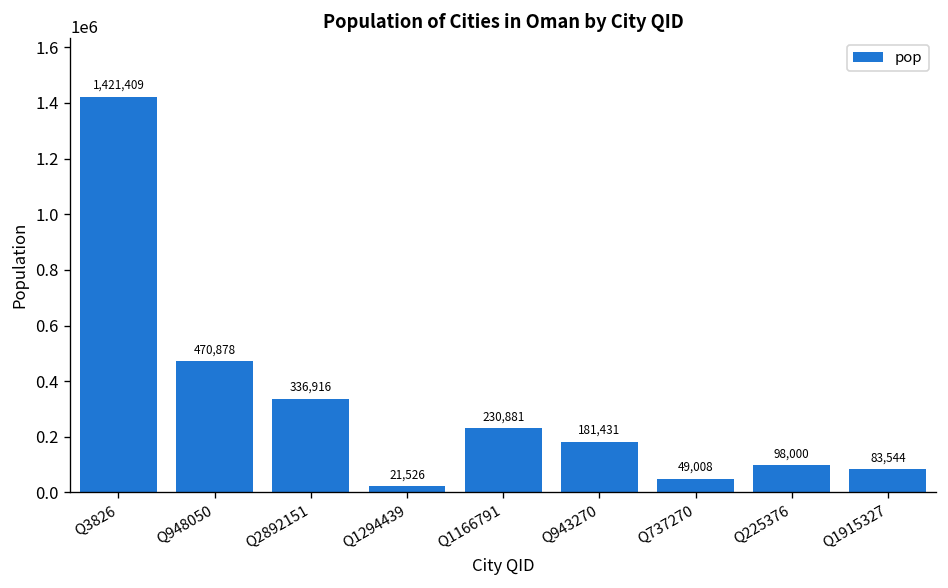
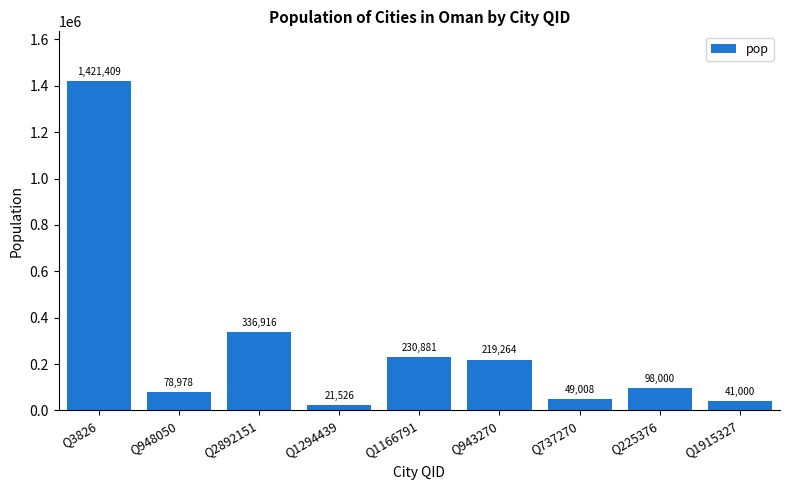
Q948050: 470,878 -> 78,978
Q943270: 181,431 -> 219,264
Q1915327: 83,544 -> 41,000
